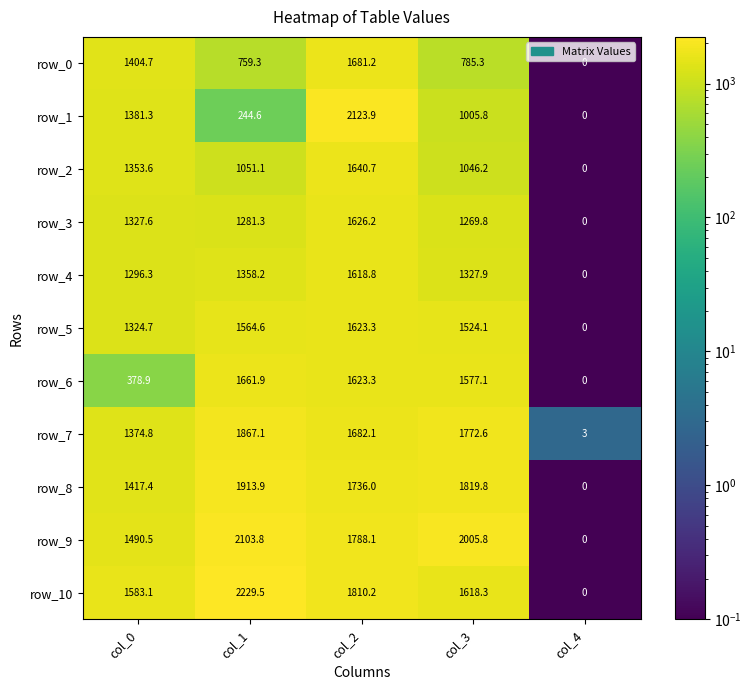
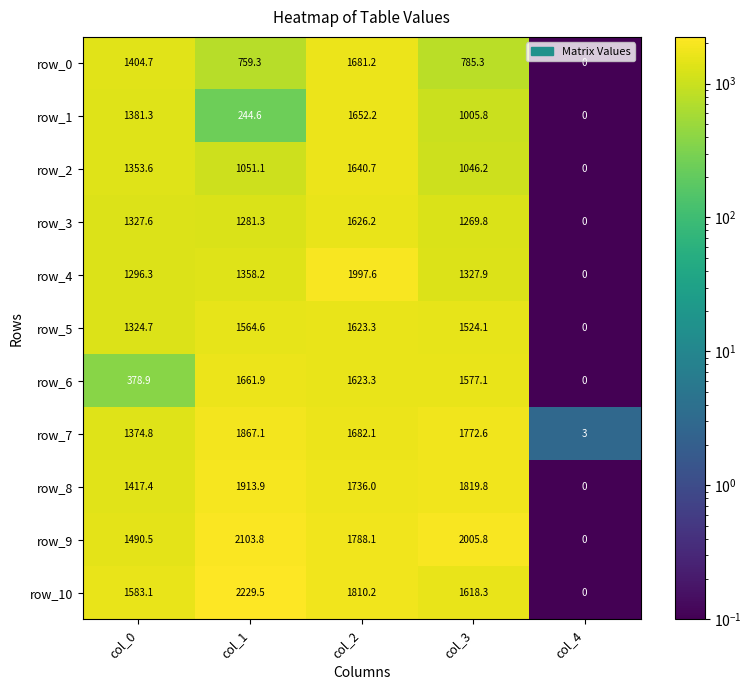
row_1, col_2: 2123.9 -> 1652.2
row_4, col_2: 1618.8 -> 1997.6
